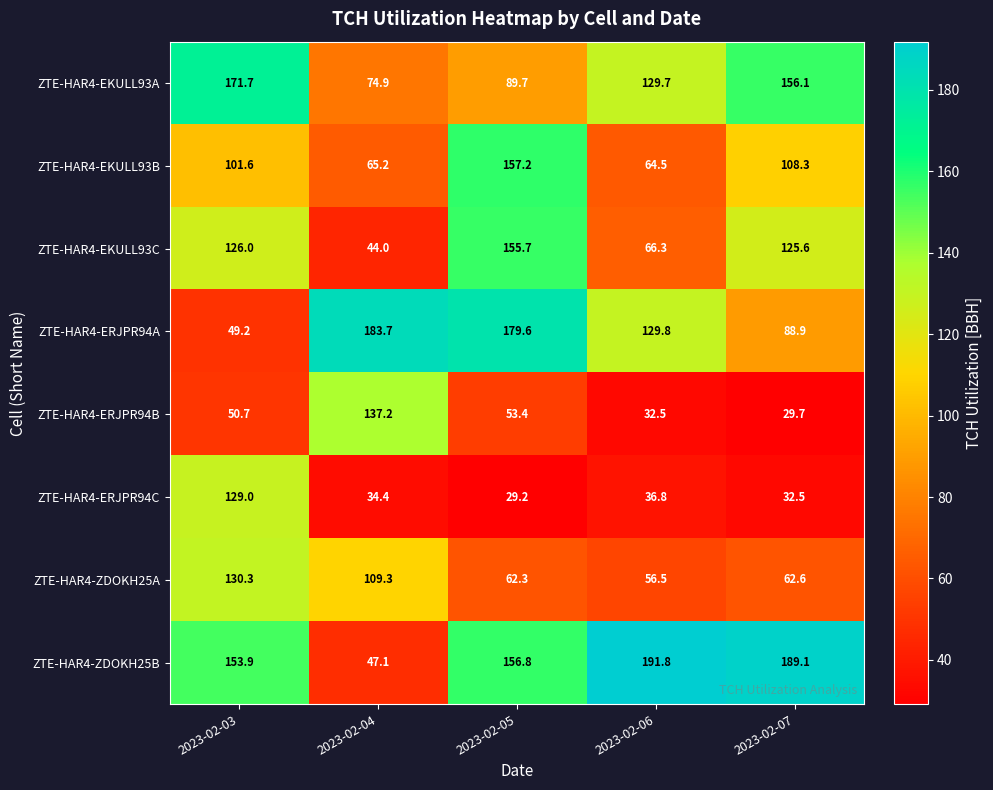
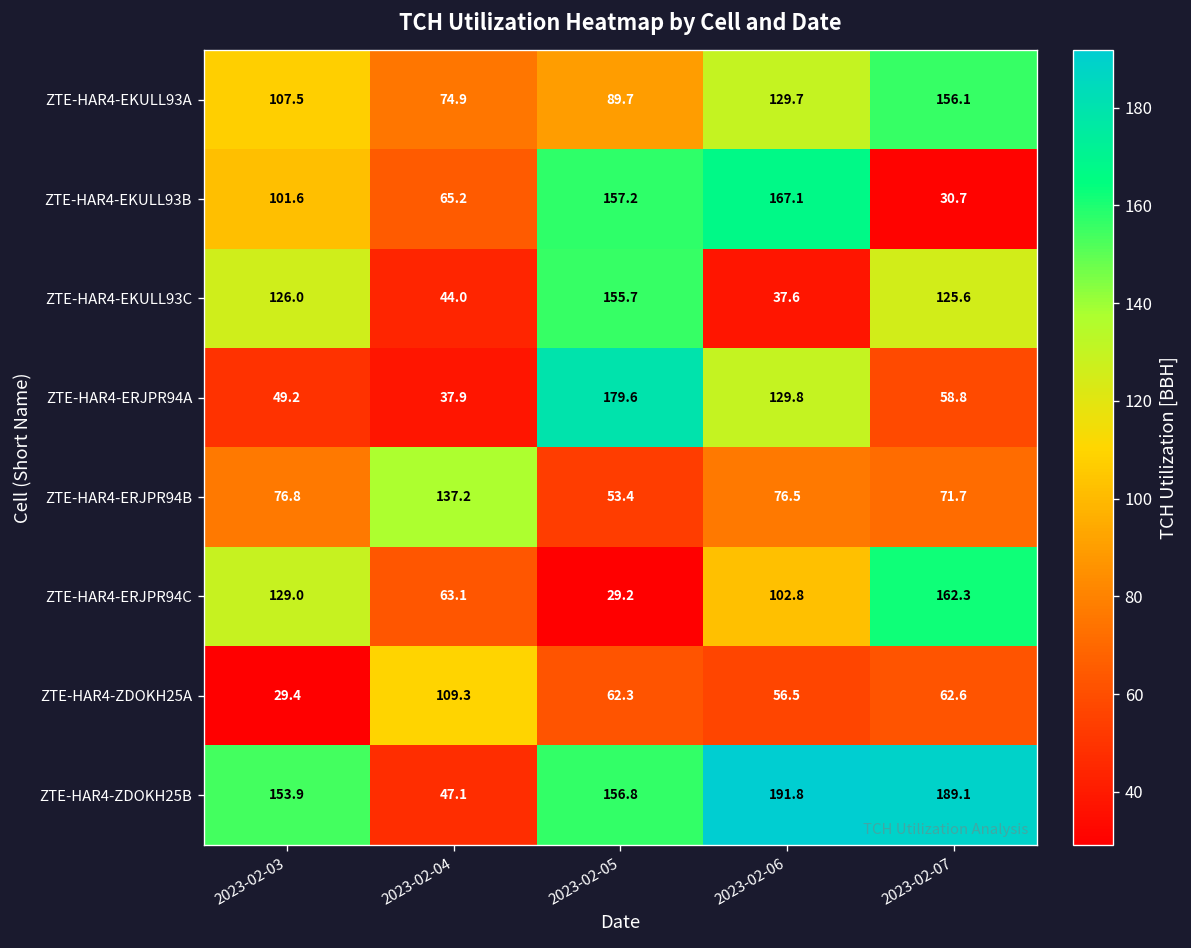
ZTE-HAR4-EKULL93A, 2023-02-03: 171.7 -> 107.5
ZTE-HAR4-EKULL93B, 2023-02-06: 64.5 -> 167.1
ZTE-HAR4-EKULL93B, 2023-02-07: 108.3 -> 30.7
ZTE-HAR4-EKULL93C, 2023-02-06: 66.3 -> 37.6
ZTE-HAR4-ERJPR94A, 2023-02-04: 183.7 -> 37.9
ZTE-HAR4-ERJPR94A, 2023-02-07: 88.9 -> 58.8
ZTE-HAR4-ERJPR94B, 2023-02-03: 50.7 -> 76.8
ZTE-HAR4-ERJPR94B, 2023-02-06: 32.5 -> 76.5
ZTE-HAR4-ERJPR94B, 2023-02-07: 29.7 -> 71.7
ZTE-HAR4-ERJPR94C, 2023-02-04: 34.4 -> 63.1
ZTE-HAR4-ERJPR94C, 2023-02-06: 36.8 -> 102.8
ZTE-HAR4-ERJPR94C, 2023-02-07: 32.5 -> 162.3
ZTE-HAR4-ZDOKH25A, 2023-02-03: 130.3 -> 29.4
